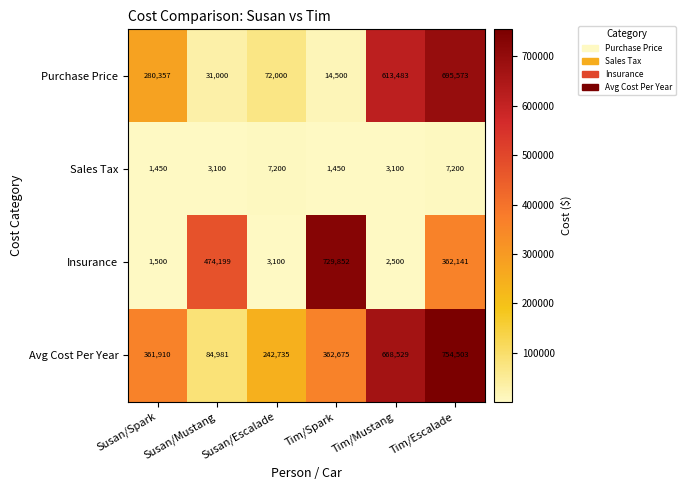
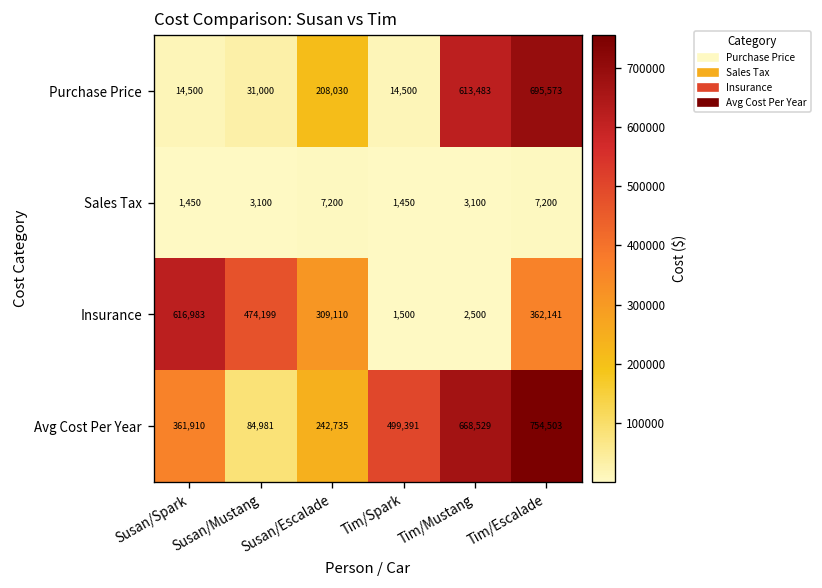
Purchase Price, Susan/Spark: 280,357 -> 14,500
Purchase Price, Susan/Escalade: 72,000 -> 208,030
Insurance, Susan/Spark: 1,500 -> 616,983
Insurance, Susan/Escalade: 3,100 -> 309,110
Insurance, Tim/Spark: 729,852 -> 1,500
Avg Cost Per Year, Tim/Spark: 362,675 -> 499,391
